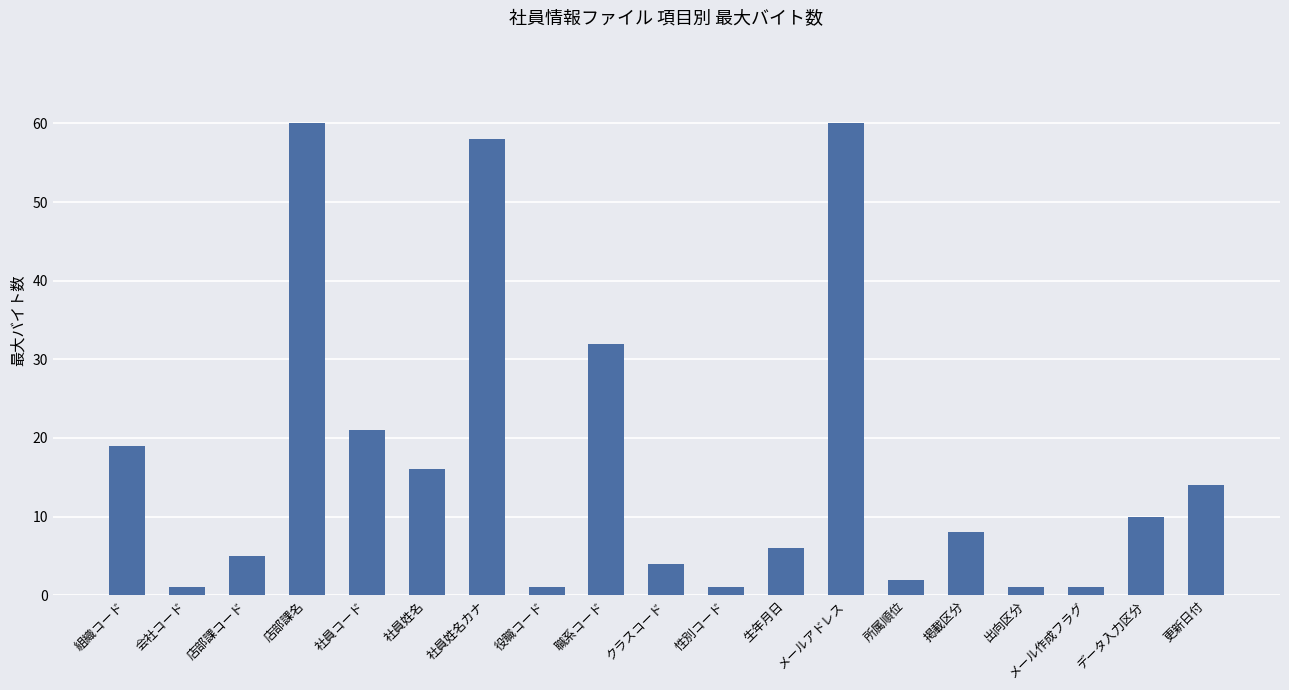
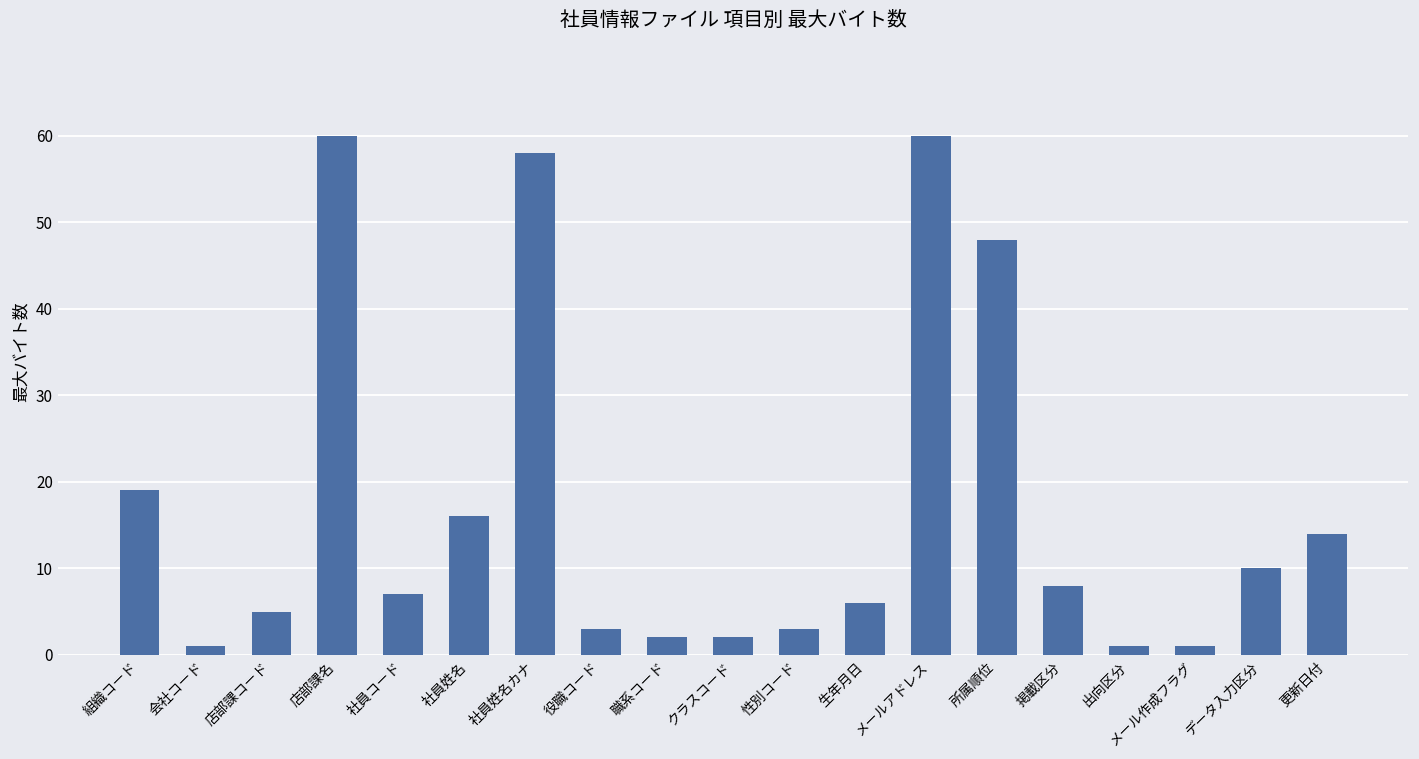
社員コード: 21 -> 7
役職コード: 1 -> 3
職系コード: 32 -> 2
クラスコード: 4 -> 2
性別コード: 1 -> 3
所属順位: 2 -> 48
